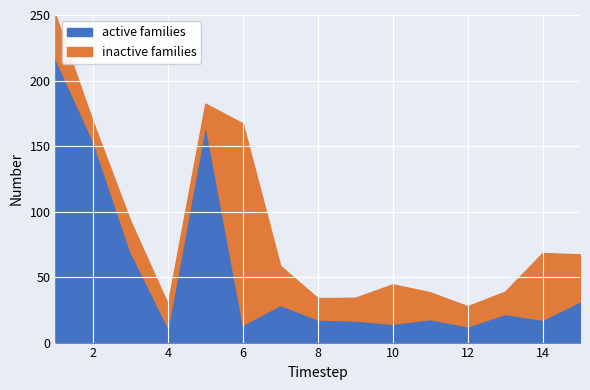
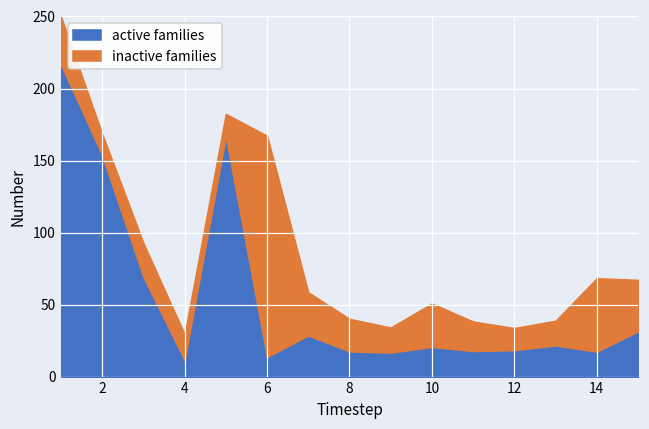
inactive families, 8: 16 -> 23
active families, 10: 14 -> 21
active families, 12: 12 -> 19
